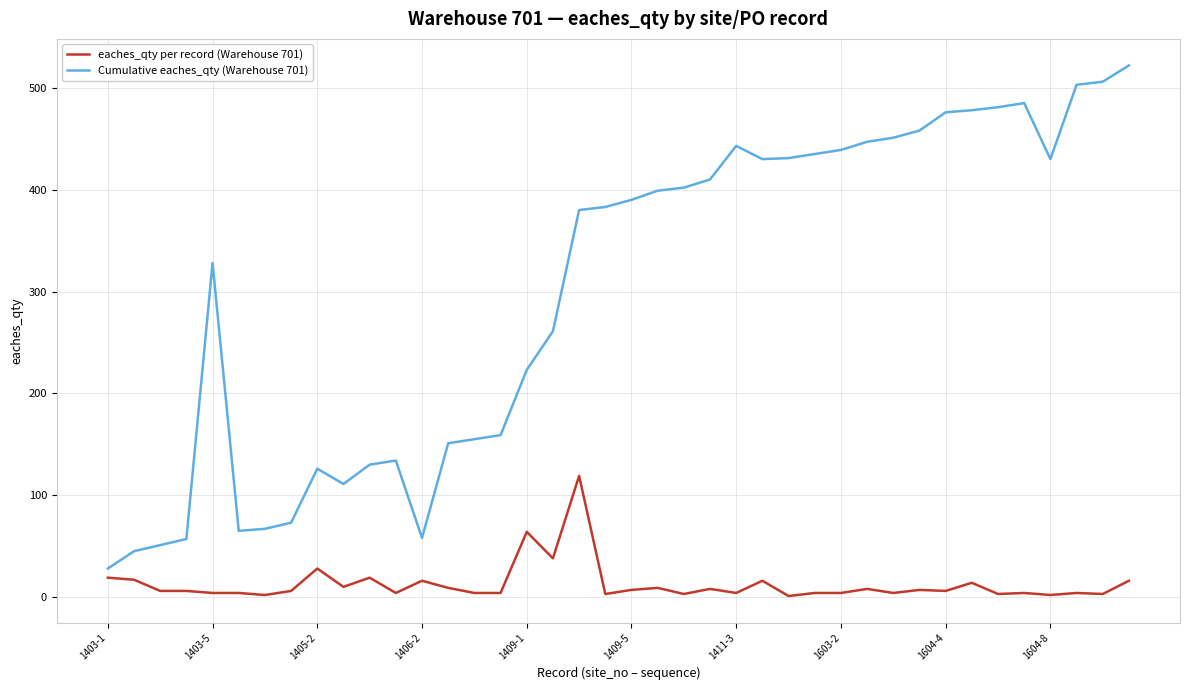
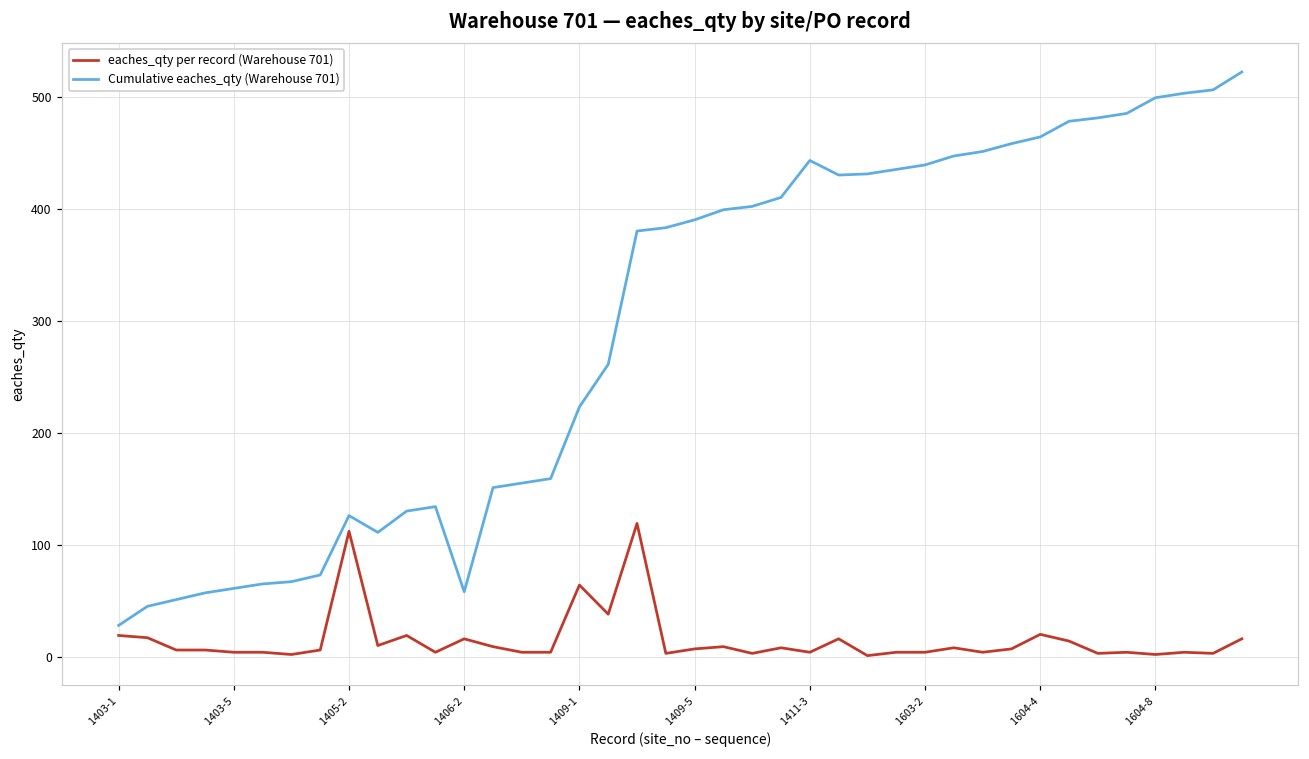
Cumulative eaches_qty (Warehouse 701), 1403-5: 328 -> 61
eaches_qty per record (Warehouse 701), 1405-2: 28 -> 112
eaches_qty per record (Warehouse 701), 1604-4: 6 -> 20
Cumulative eaches_qty (Warehouse 701), 1604-4: 476 -> 464
Cumulative eaches_qty (Warehouse 701), 1604-8: 430 -> 499
